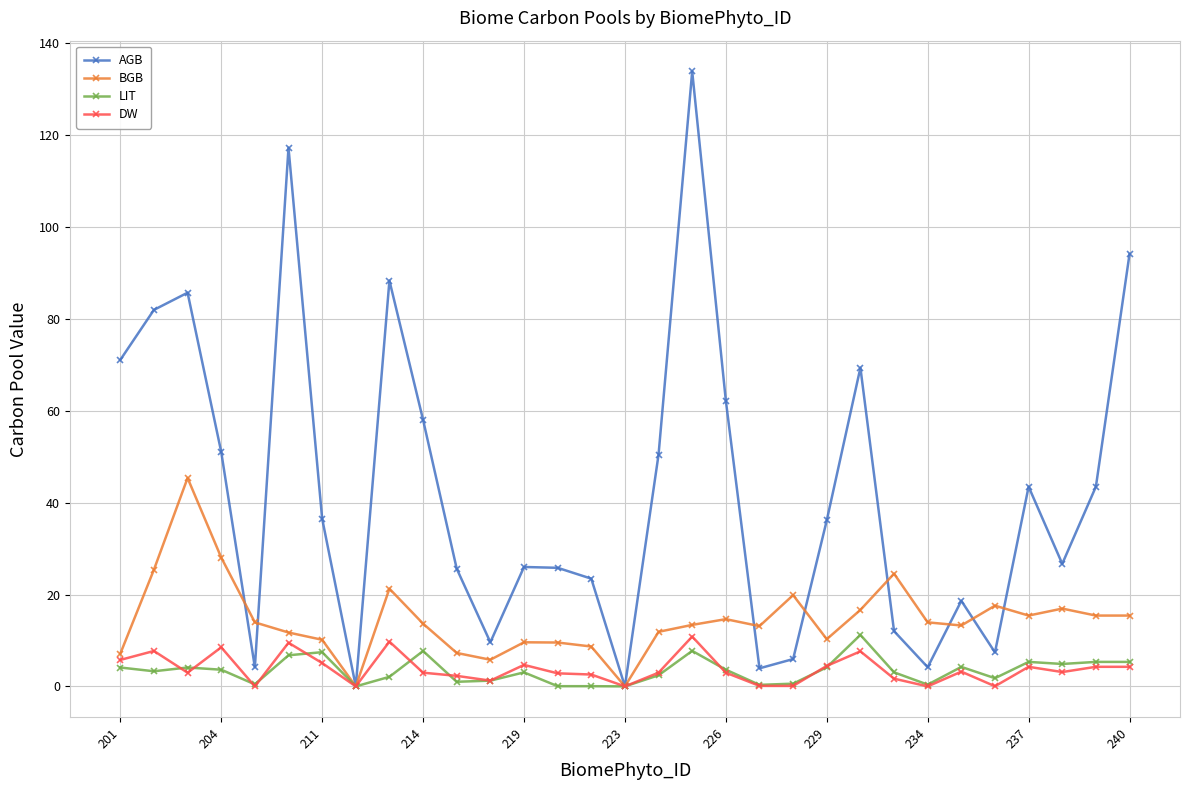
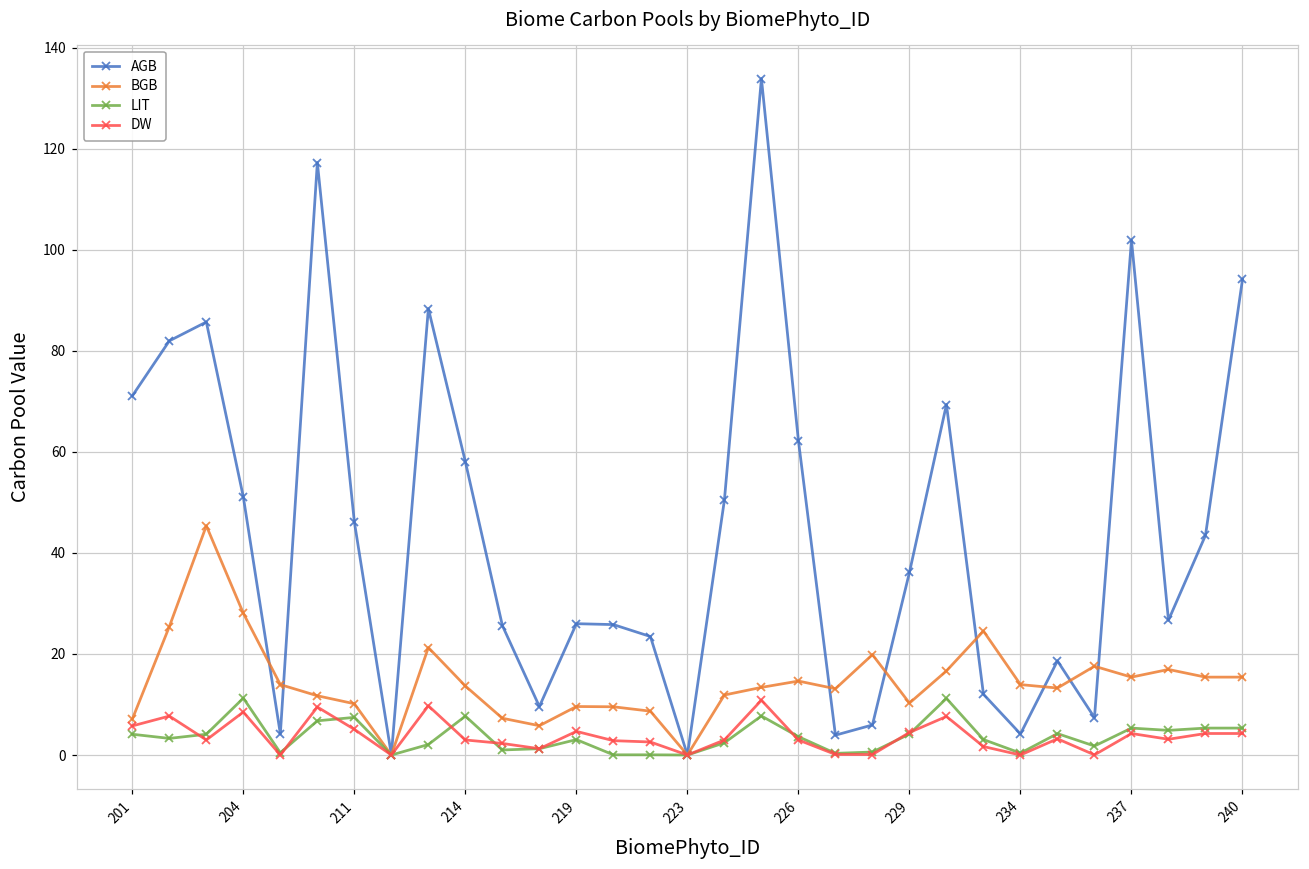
LIT, 204: 4 -> 11
AGB, 211: 37 -> 46
AGB, 237: 43 -> 102
